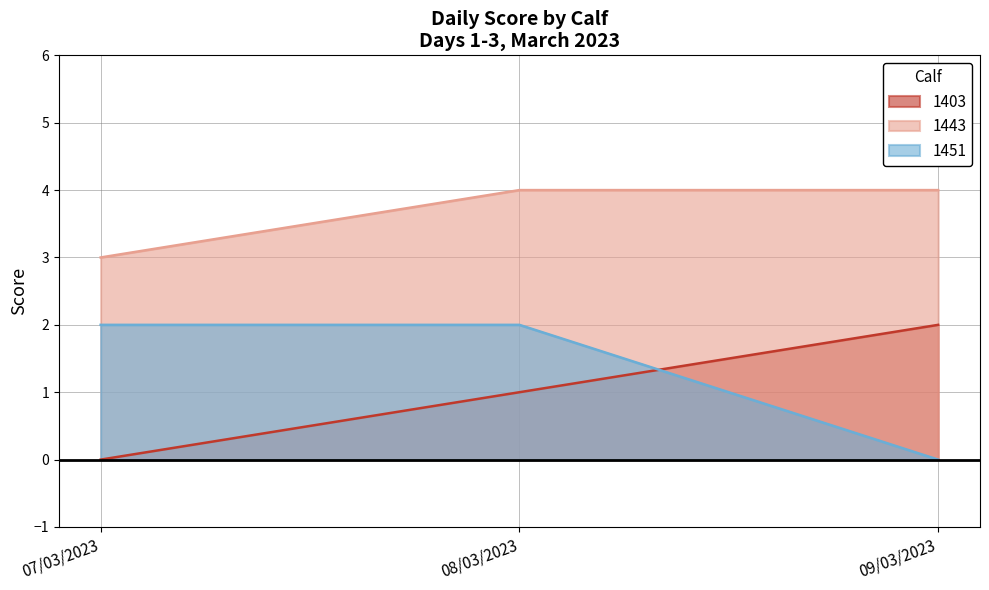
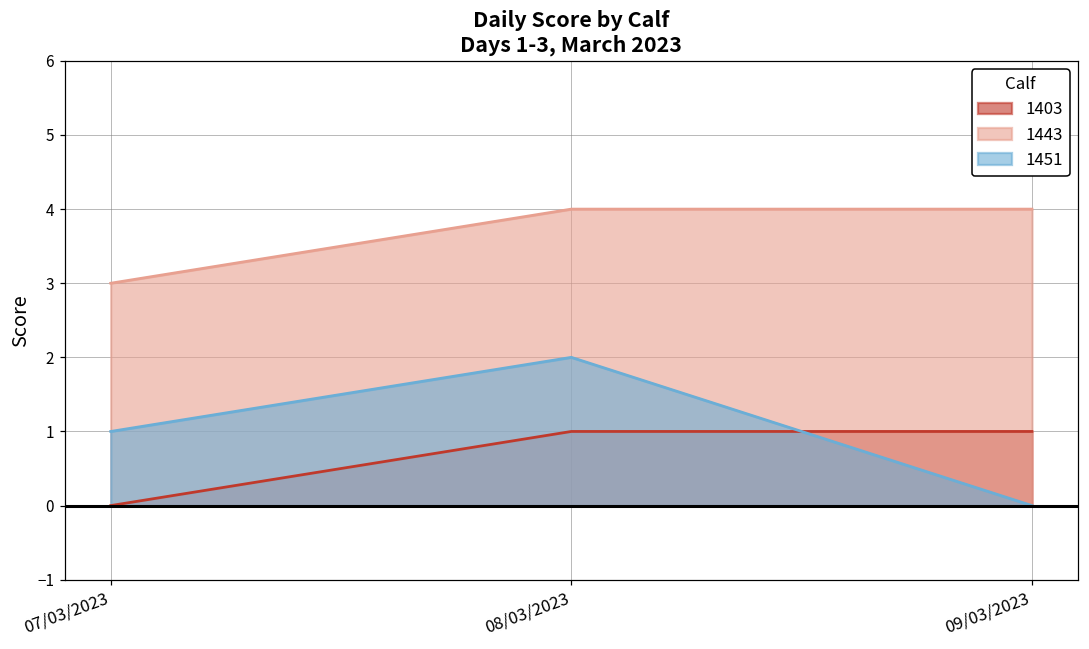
1451, 07/03/2023: 2 -> 1
1403, 09/03/2023: 2 -> 1
